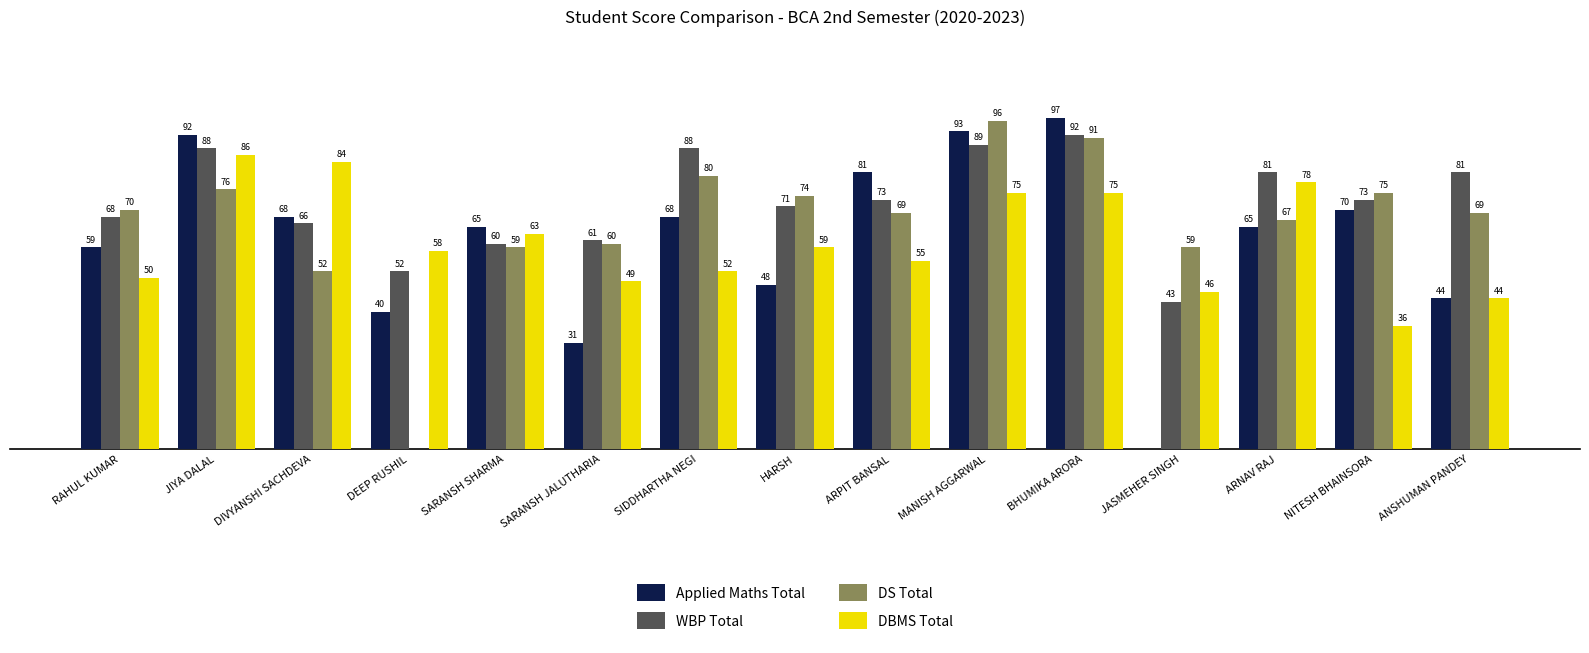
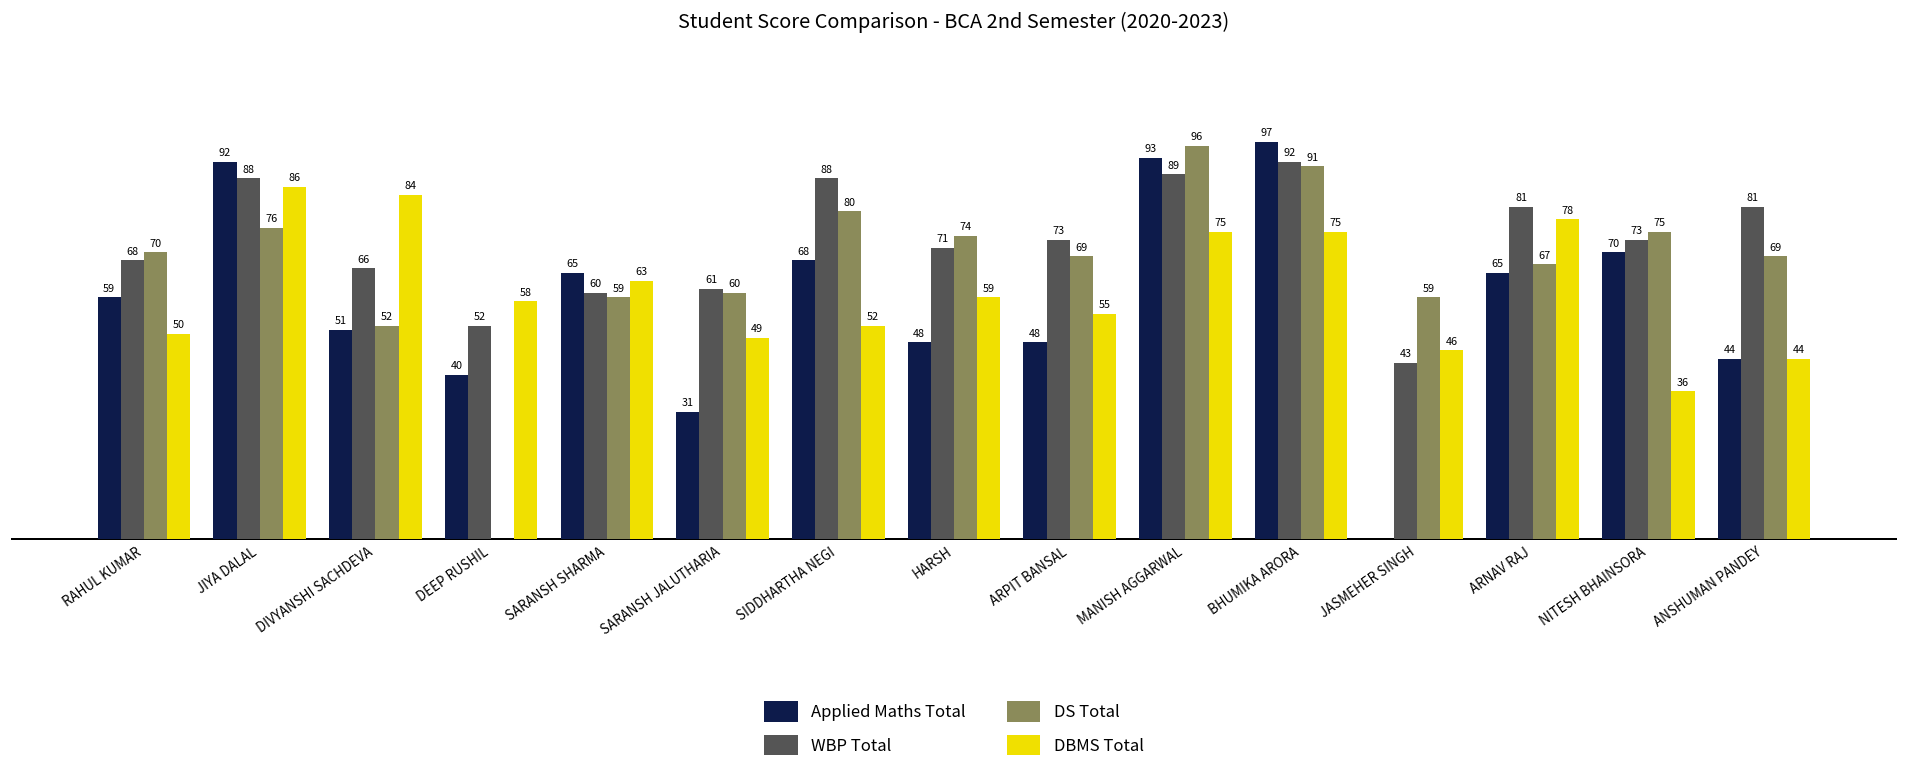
Applied Maths Total, DIVYANSHI SACHDEVA: 68 -> 51
Applied Maths Total, ARPIT BANSAL: 81 -> 48
